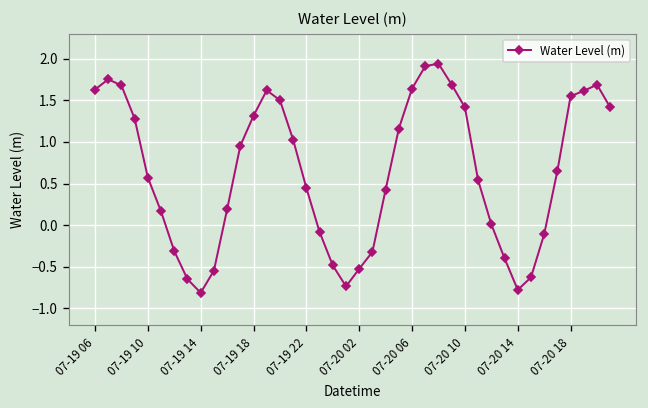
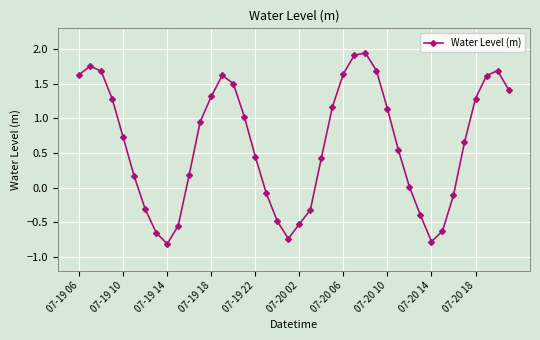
07-19 10: 0.6 -> 0.7
07-20 10: 1.4 -> 1.1
07-20 18: 1.6 -> 1.3
